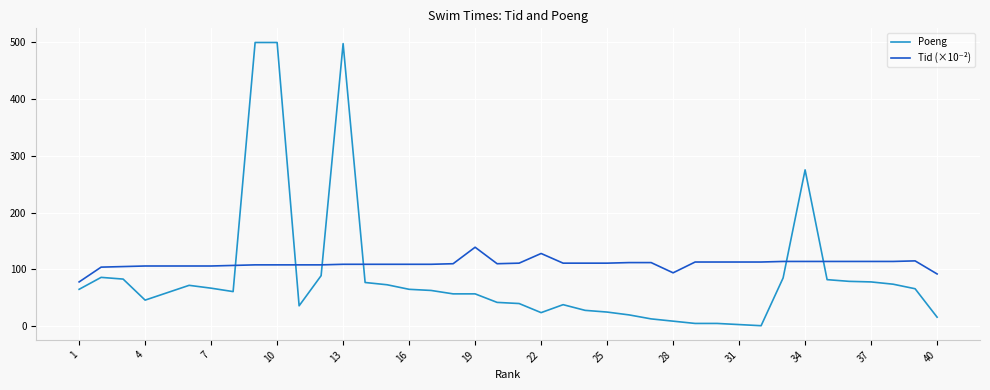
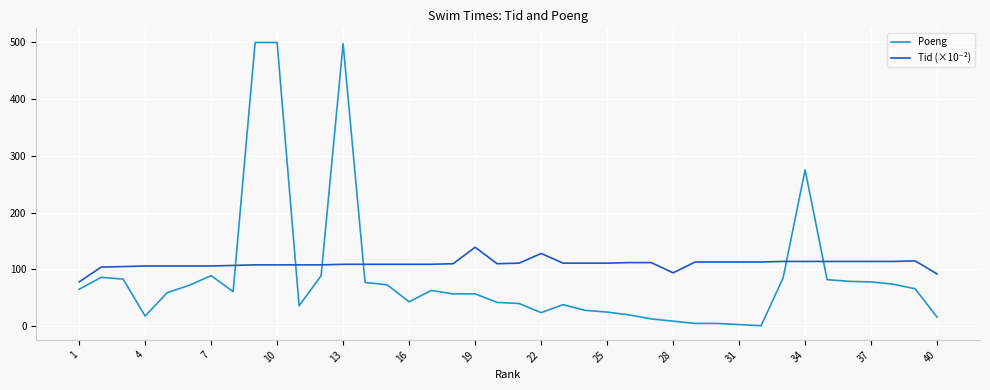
Poeng, 4: 50 -> 20
Poeng, 7: 70 -> 90
Poeng, 16: 70 -> 40
